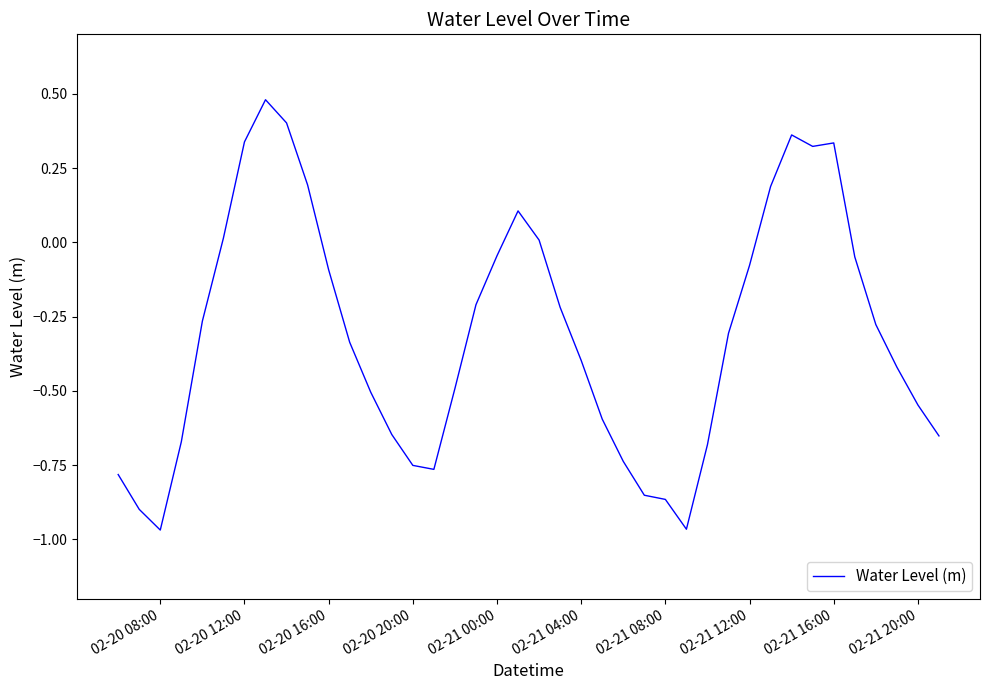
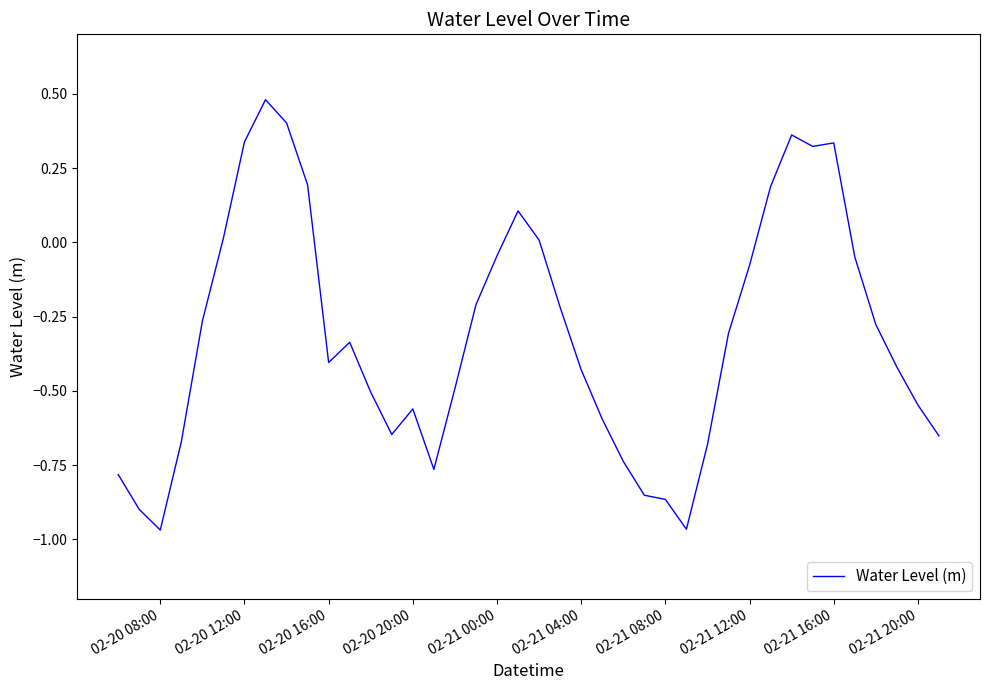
02-20 16:00: -0.09 -> -0.40
02-20 20:00: -0.75 -> -0.56
02-21 04:00: -0.40 -> -0.43
